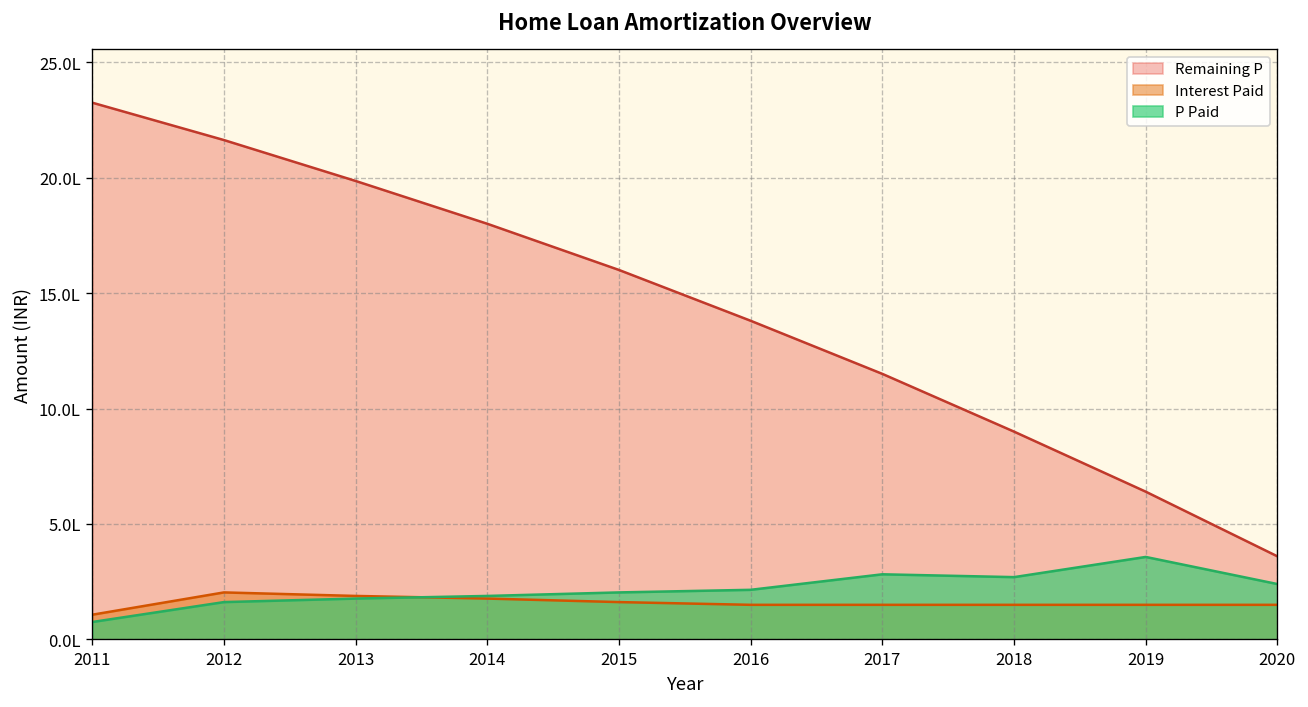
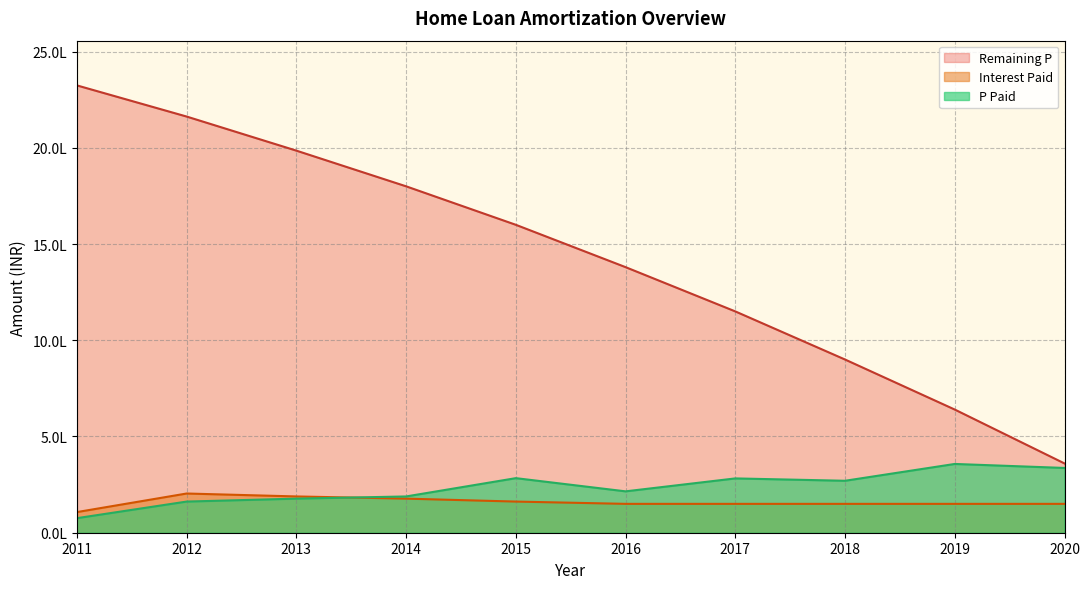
P Paid, 2015: 2.0L -> 2.8L
P Paid, 2020: 2.4L -> 3.4L
